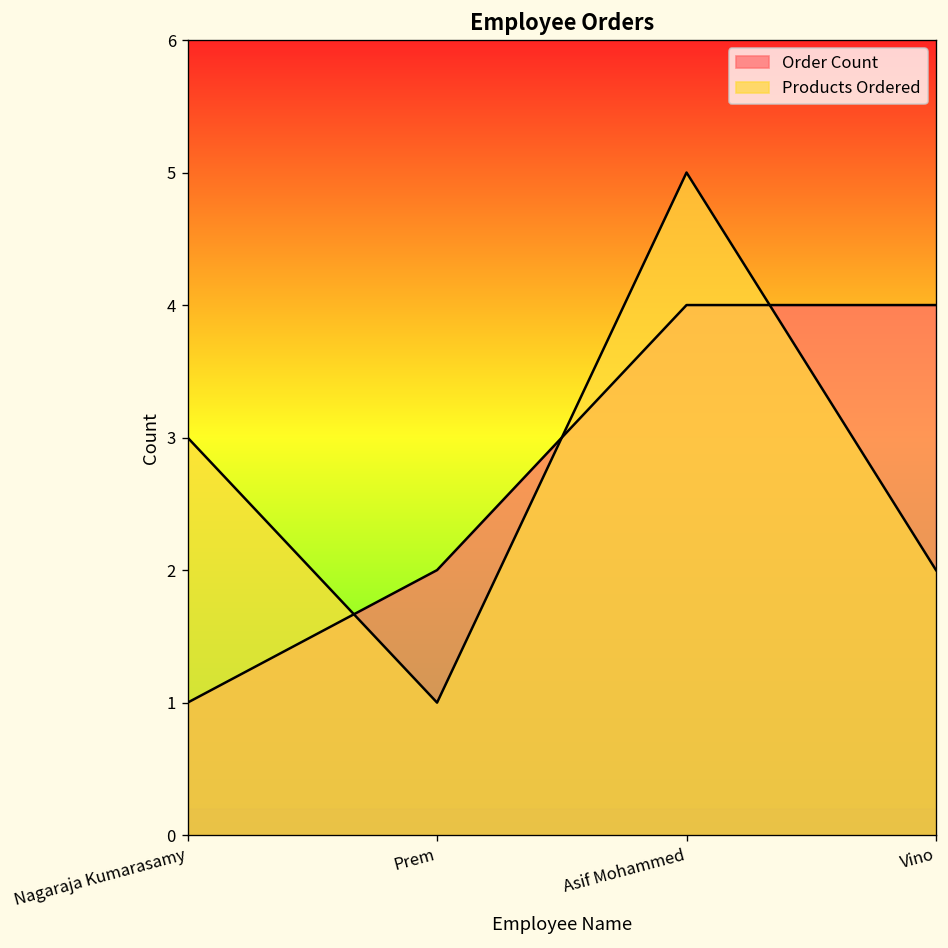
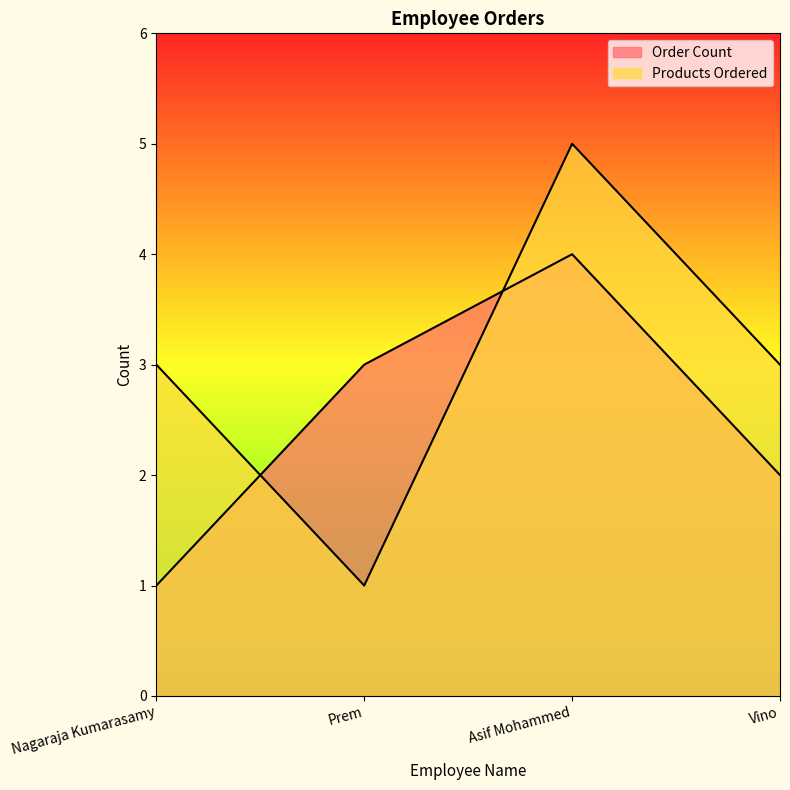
Order Count, Prem: 2 -> 3
Order Count, Vino: 4 -> 2
Products Ordered, Vino: 2 -> 3
